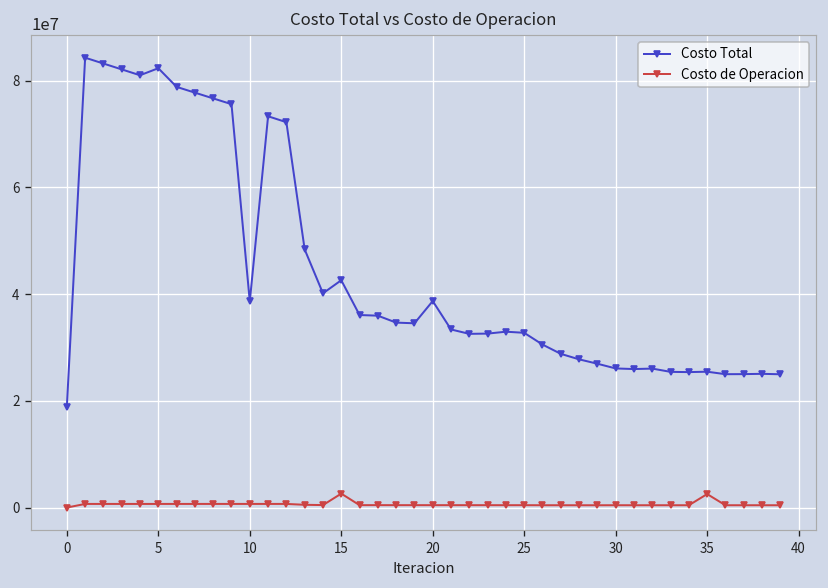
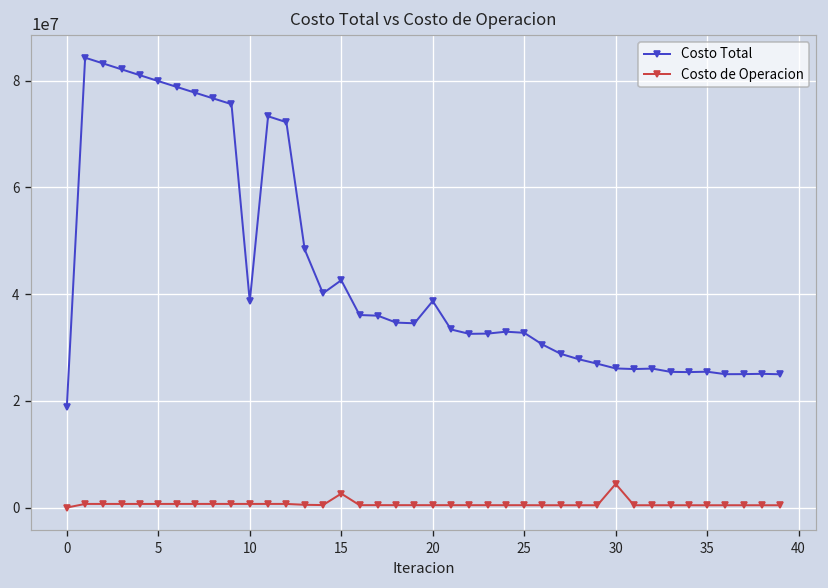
Costo Total, 5: 82000000 -> 80000000
Costo de Operacion, 30: 0 -> 4000000
Costo de Operacion, 35: 3000000 -> 0
